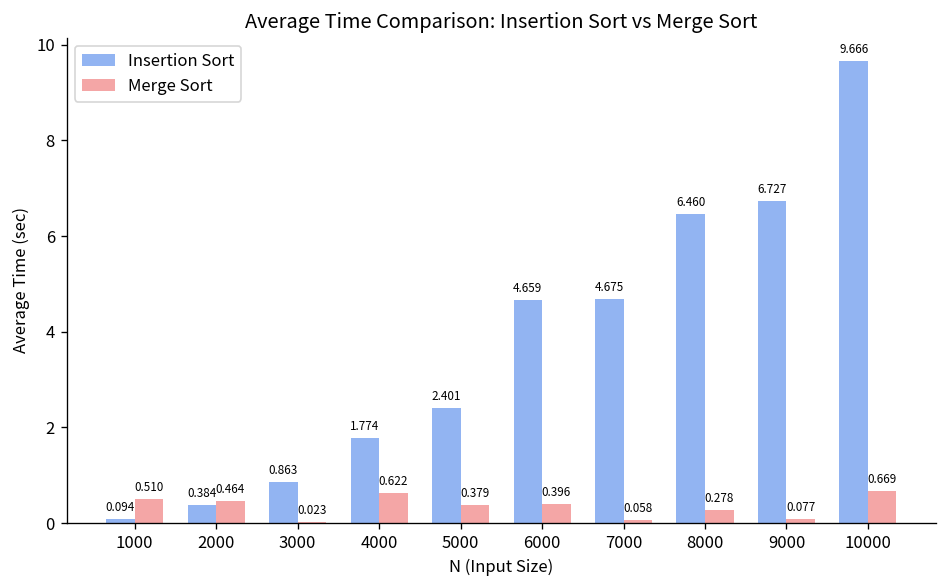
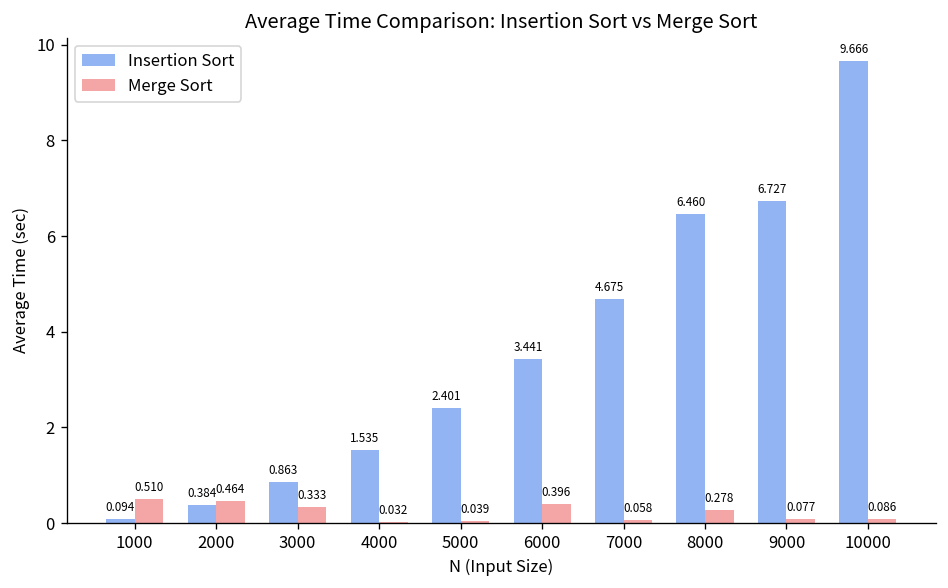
Merge Sort, 3000: 0.023 -> 0.333
Insertion Sort, 4000: 1.774 -> 1.535
Merge Sort, 4000: 0.622 -> 0.032
Merge Sort, 5000: 0.379 -> 0.039
Insertion Sort, 6000: 4.659 -> 3.441
Merge Sort, 10000: 0.669 -> 0.086
